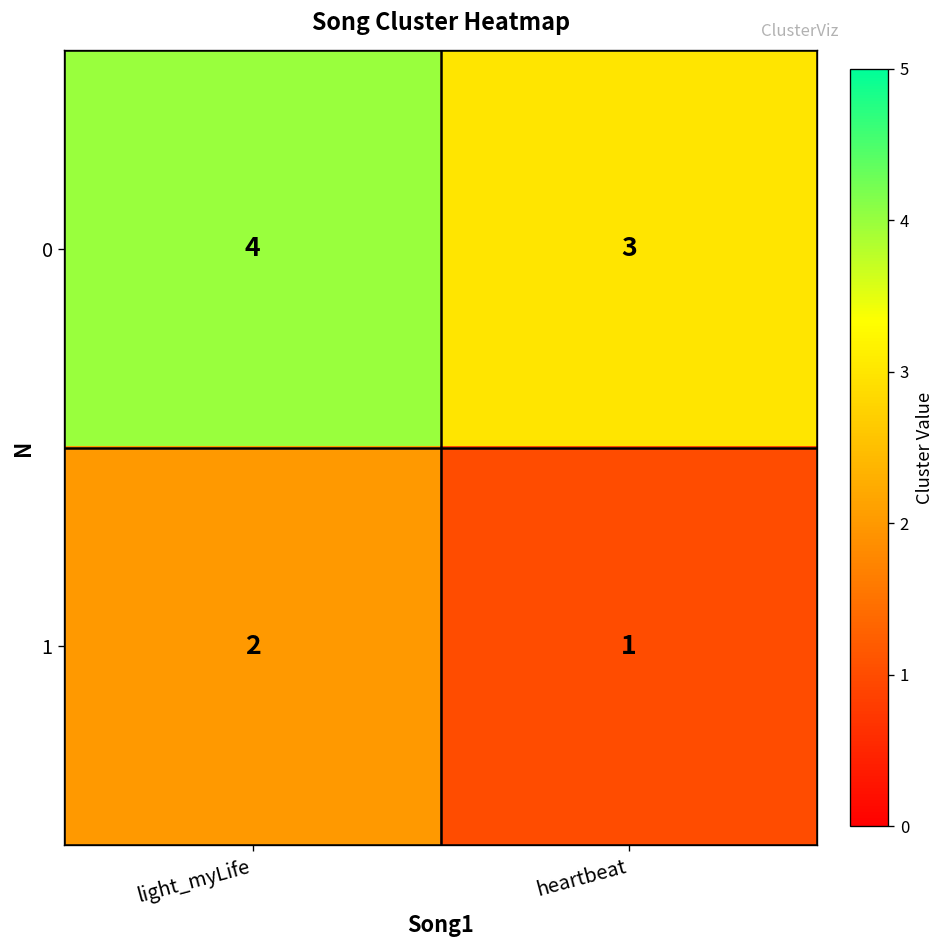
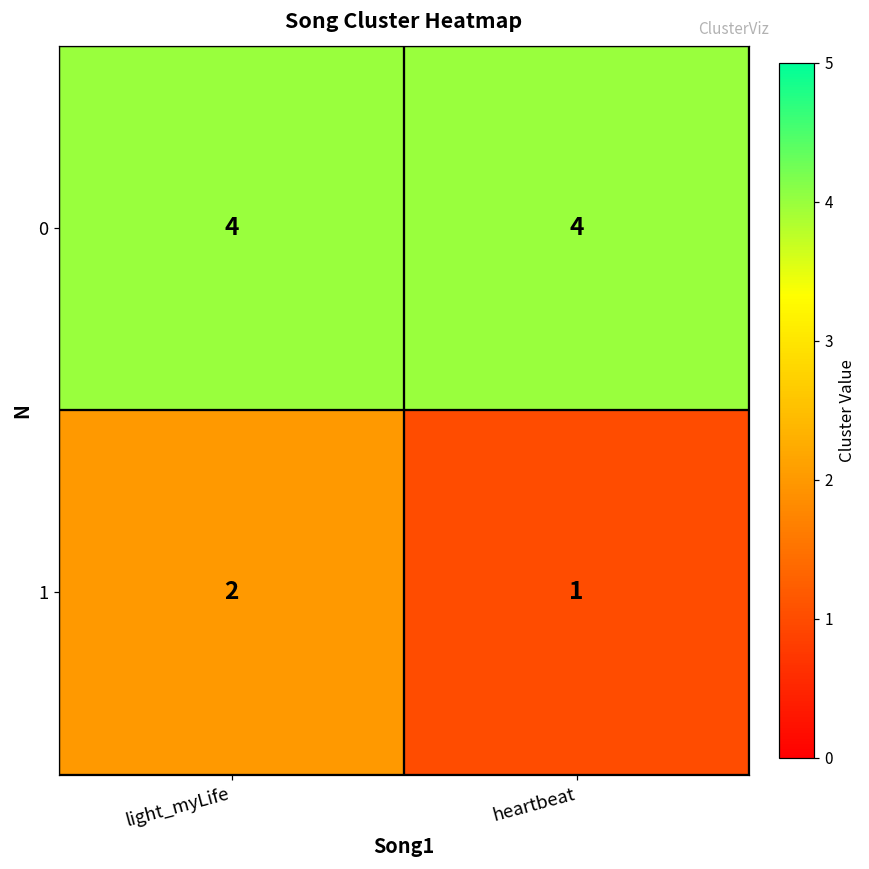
0, heartbeat: 3 -> 4
